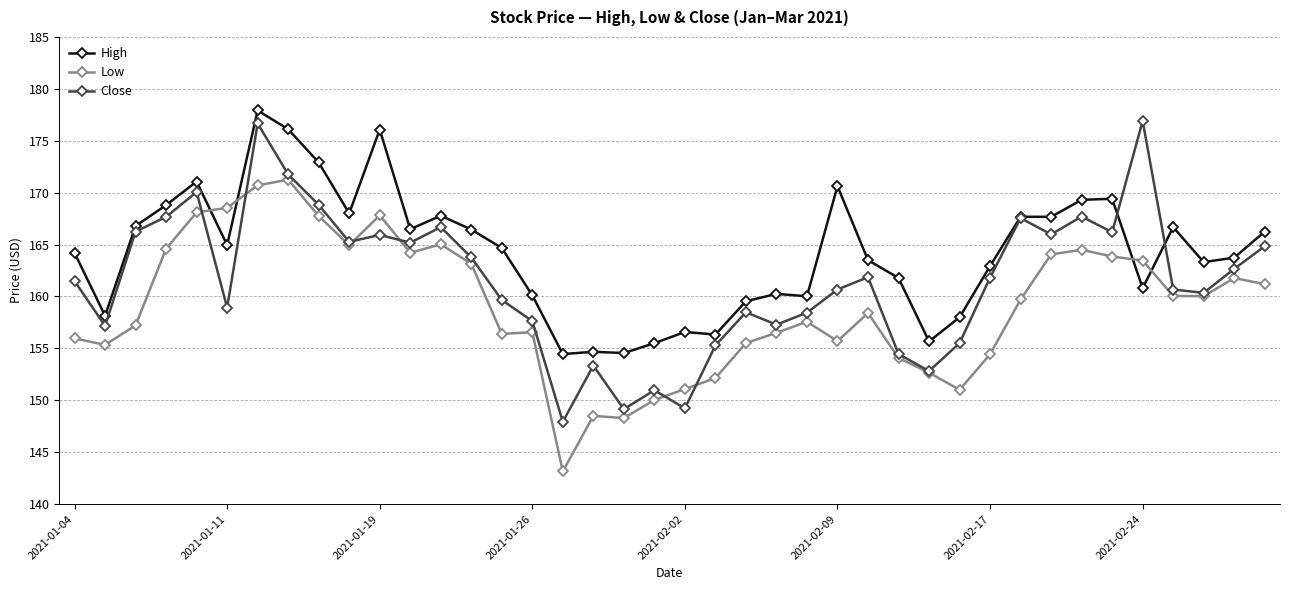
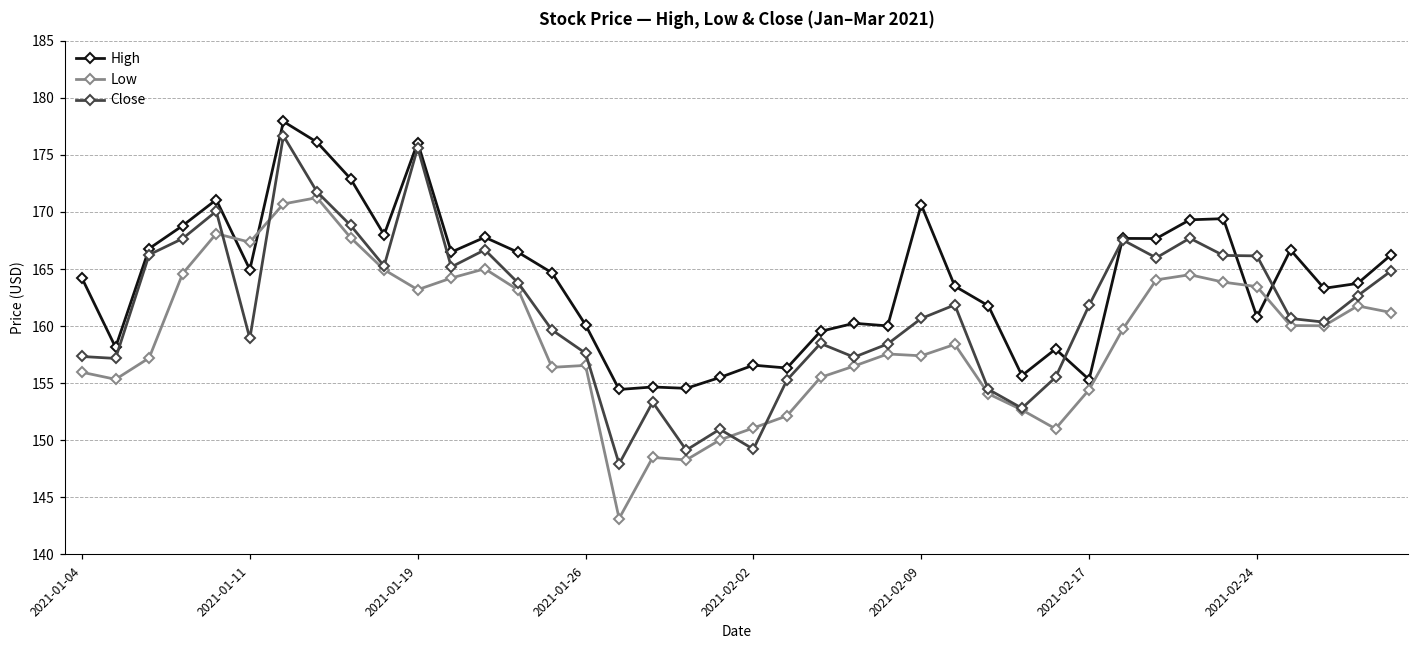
Close, 2021-01-04: 161.5 -> 157.3
Low, 2021-01-11: 168.5 -> 167.4
Low, 2021-01-19: 167.8 -> 163.2
Close, 2021-01-19: 165.9 -> 175.6
Low, 2021-02-09: 155.7 -> 157.4
High, 2021-02-17: 162.9 -> 155.3
Close, 2021-02-24: 176.9 -> 166.2
